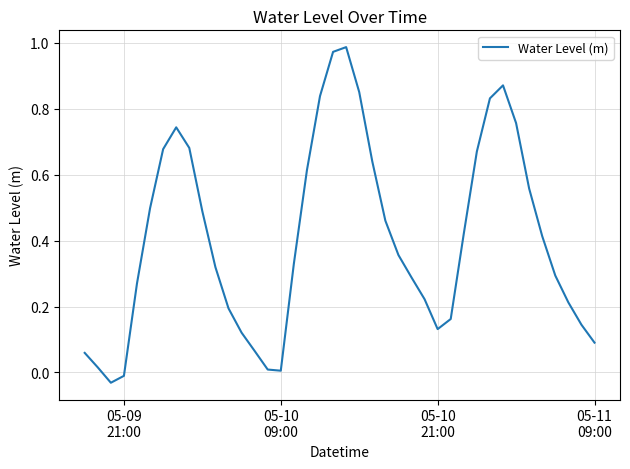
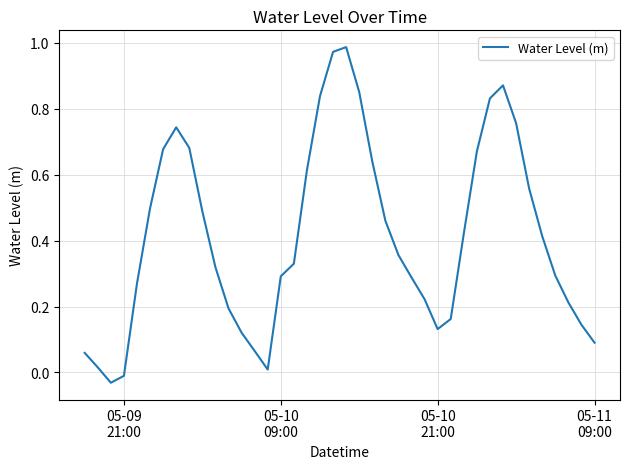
05-10 09:00: 0.01 -> 0.29
